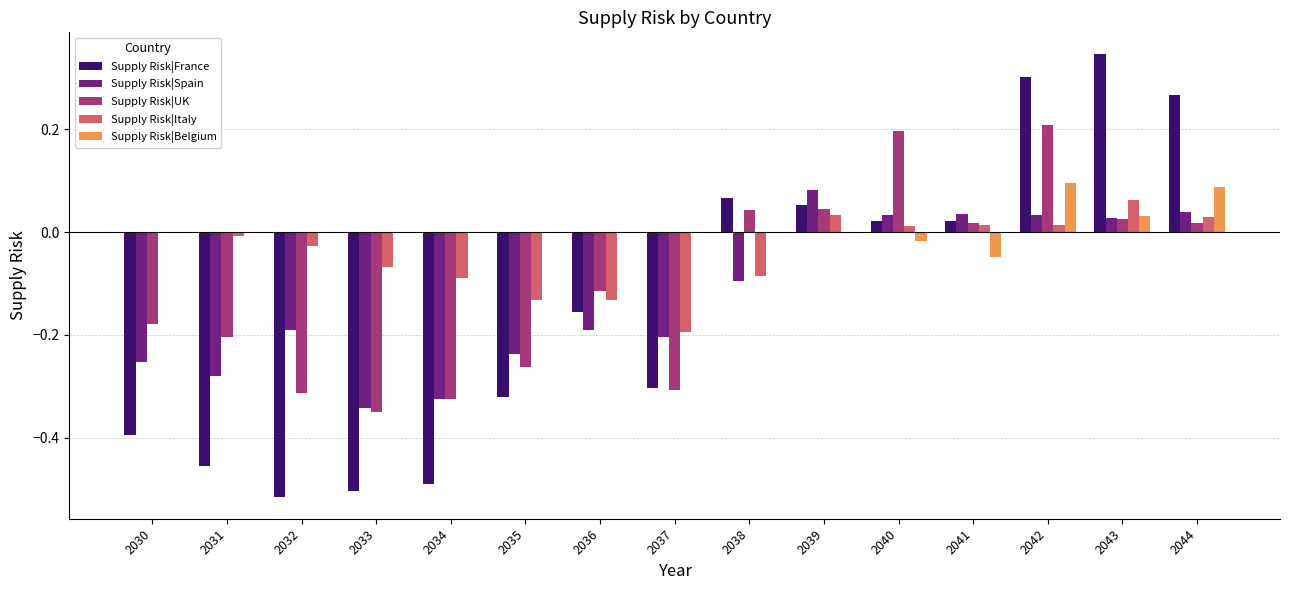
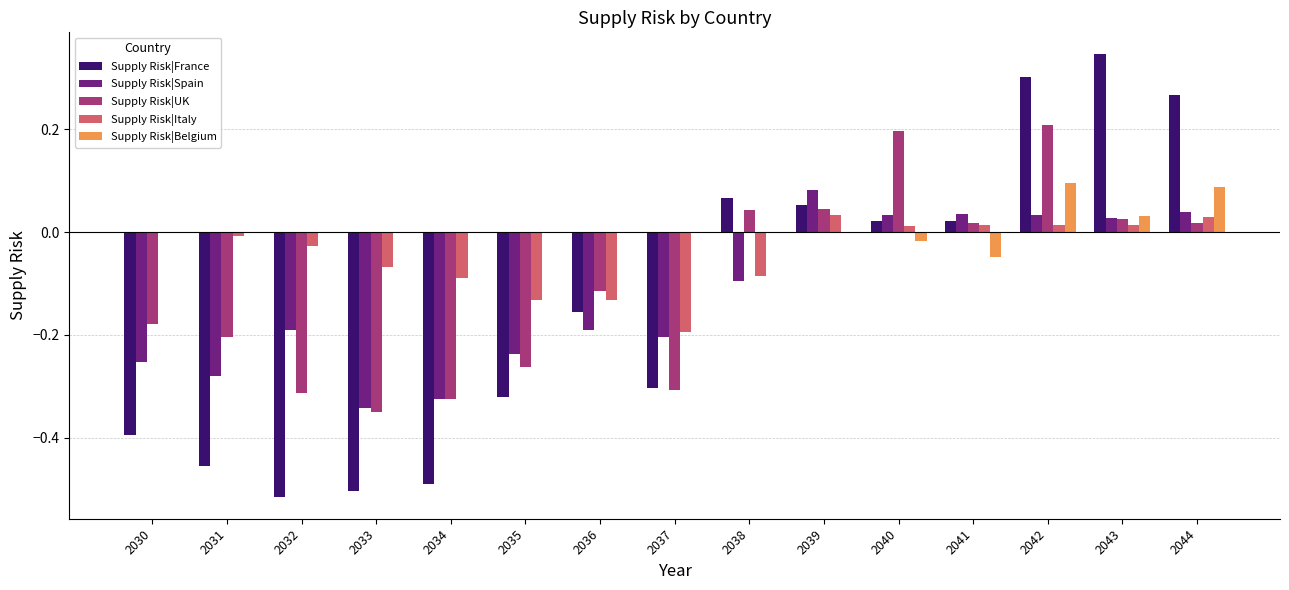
Supply Risk|Italy, 2043: 0.06 -> 0.01
